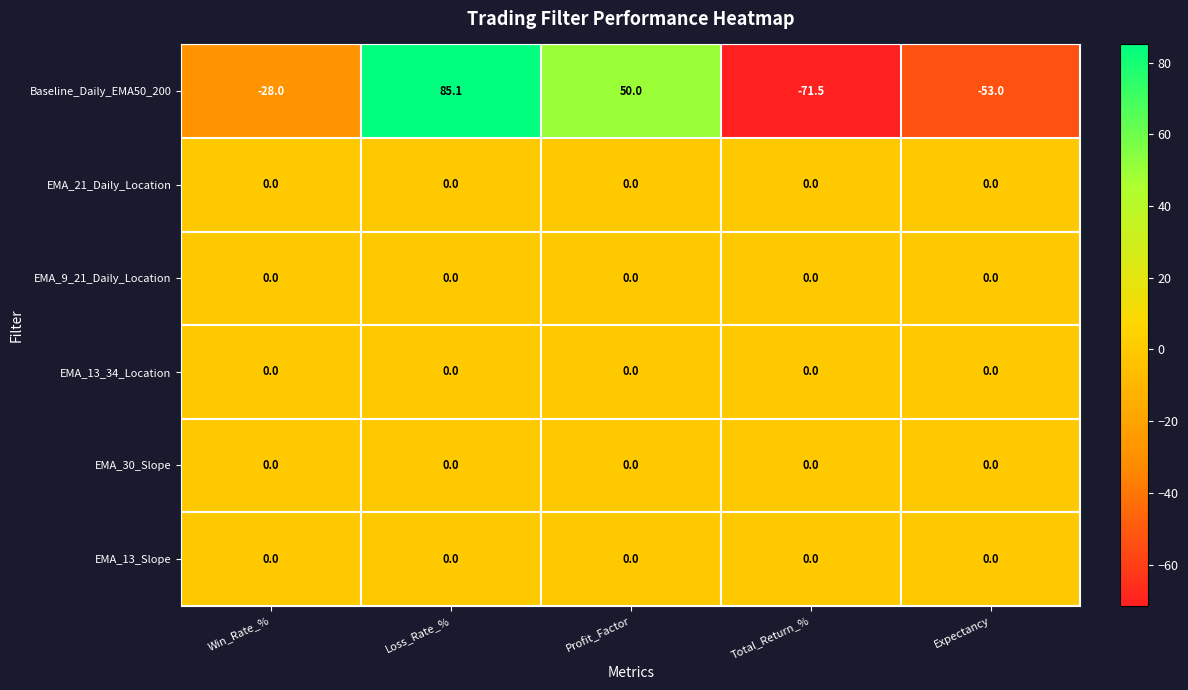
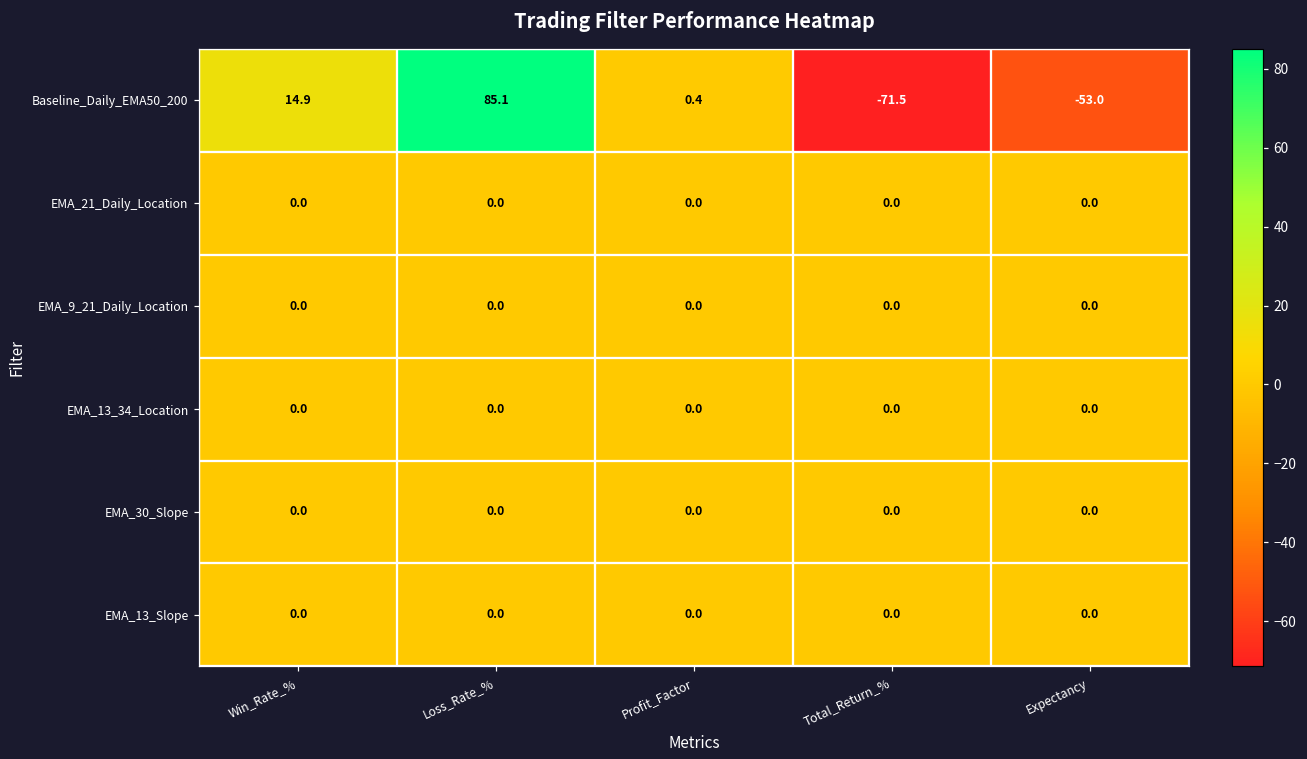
Baseline_Daily_EMA50_200, Win_Rate_%: -28.0 -> 14.9
Baseline_Daily_EMA50_200, Profit_Factor: 50.0 -> 0.4
